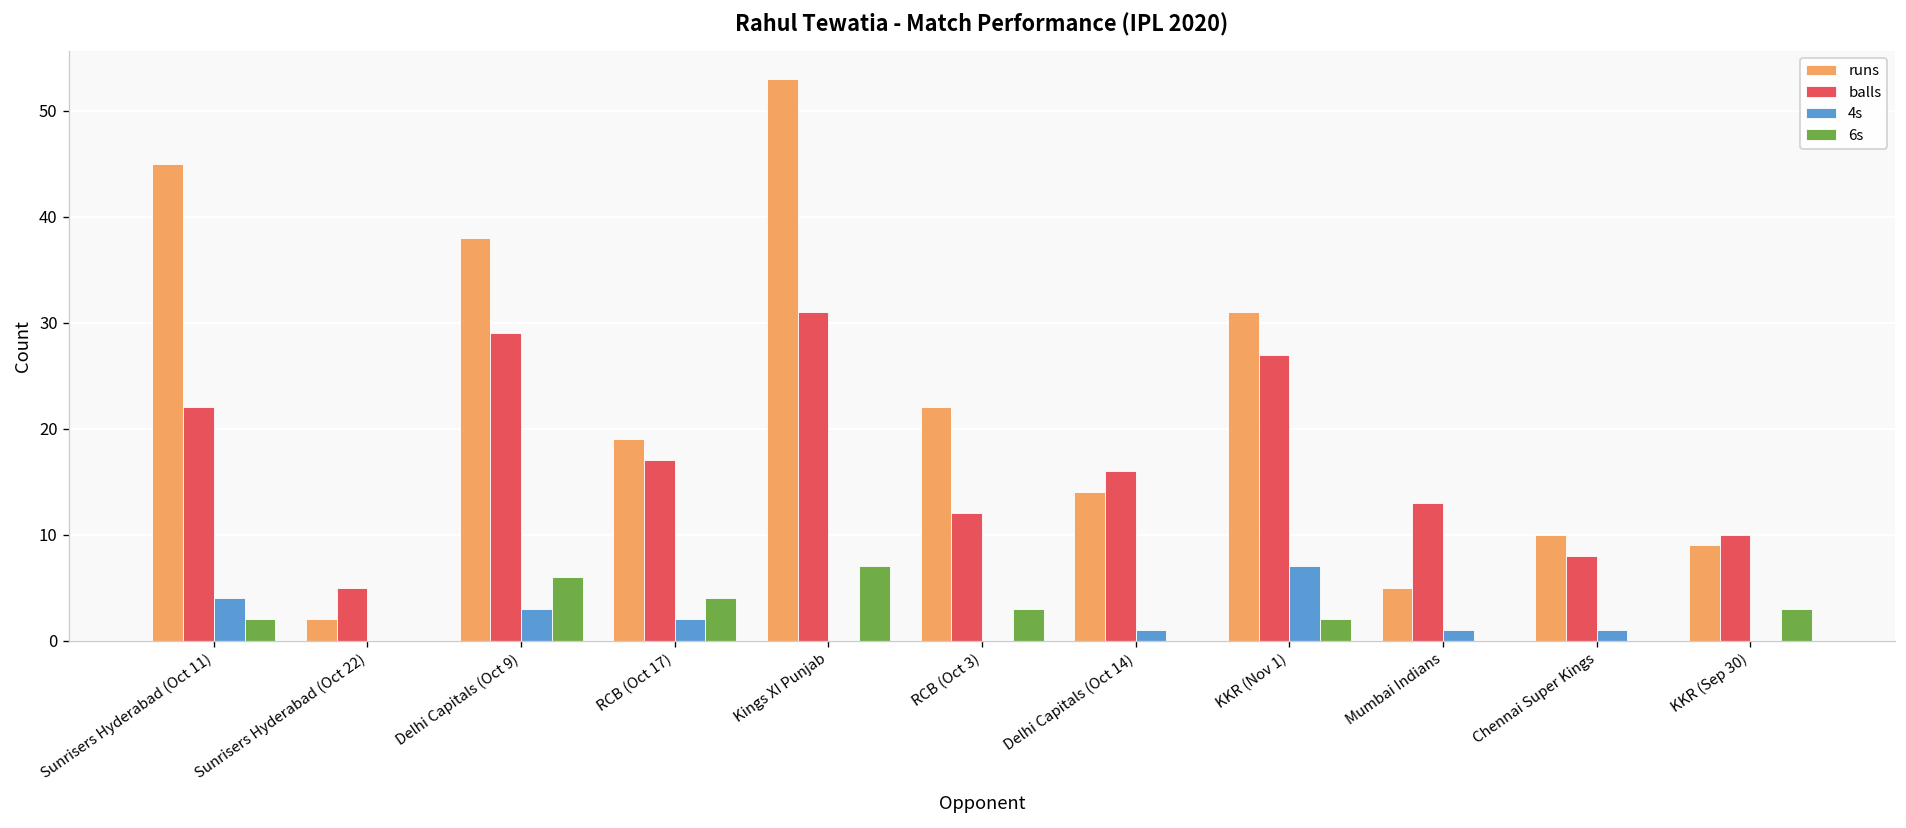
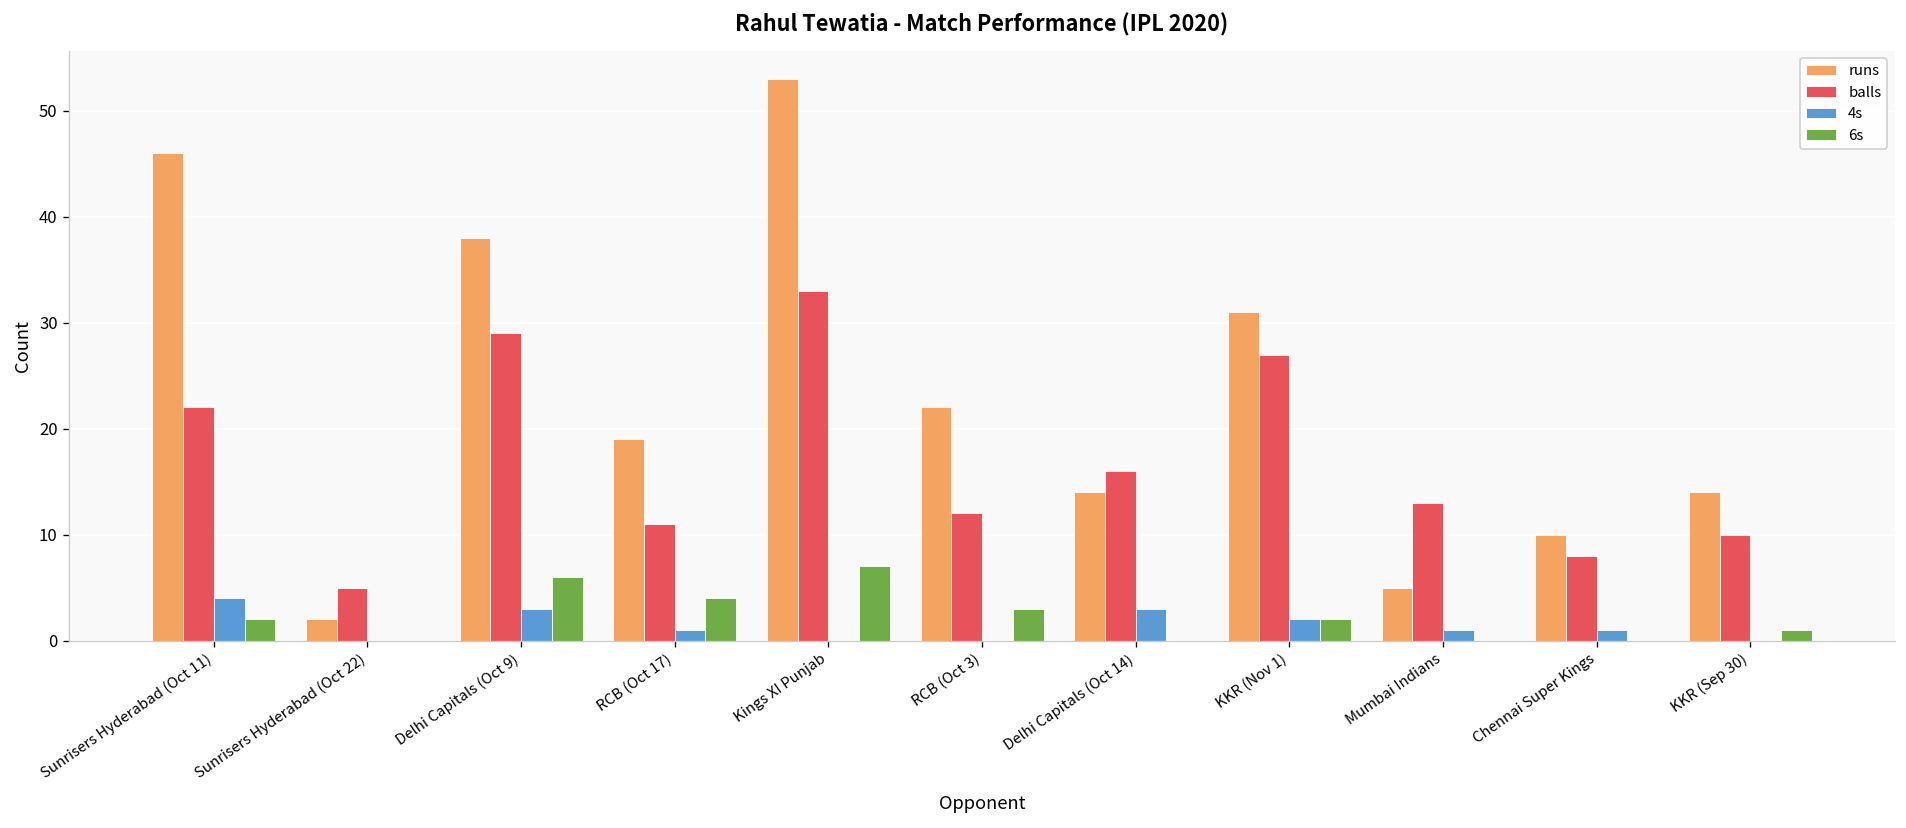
runs, Sunrisers Hyderabad (Oct 11): 45 -> 46
balls, RCB (Oct 17): 17 -> 11
4s, RCB (Oct 17): 2 -> 1
balls, Kings XI Punjab: 31 -> 33
4s, Delhi Capitals (Oct 14): 1 -> 3
4s, KKR (Nov 1): 7 -> 2
runs, KKR (Sep 30): 9 -> 14
6s, KKR (Sep 30): 3 -> 1
